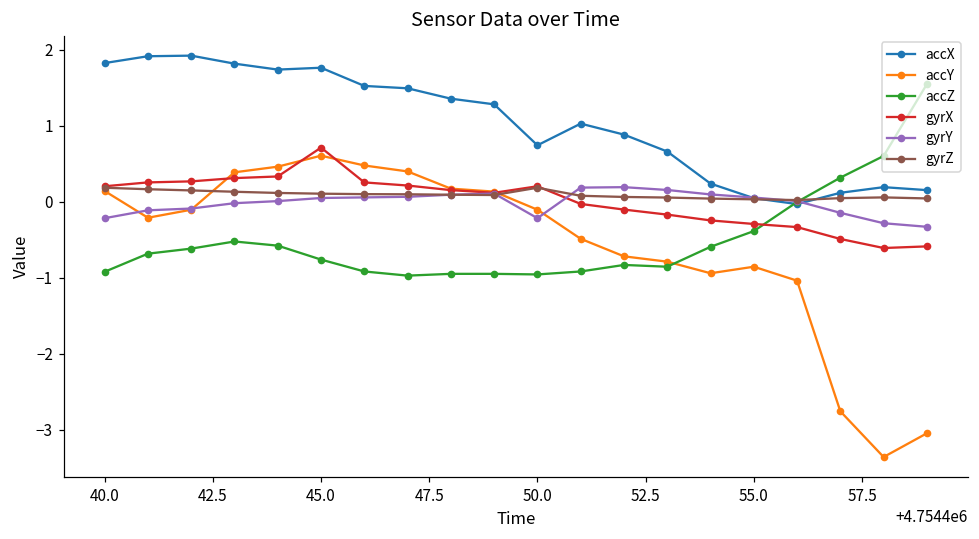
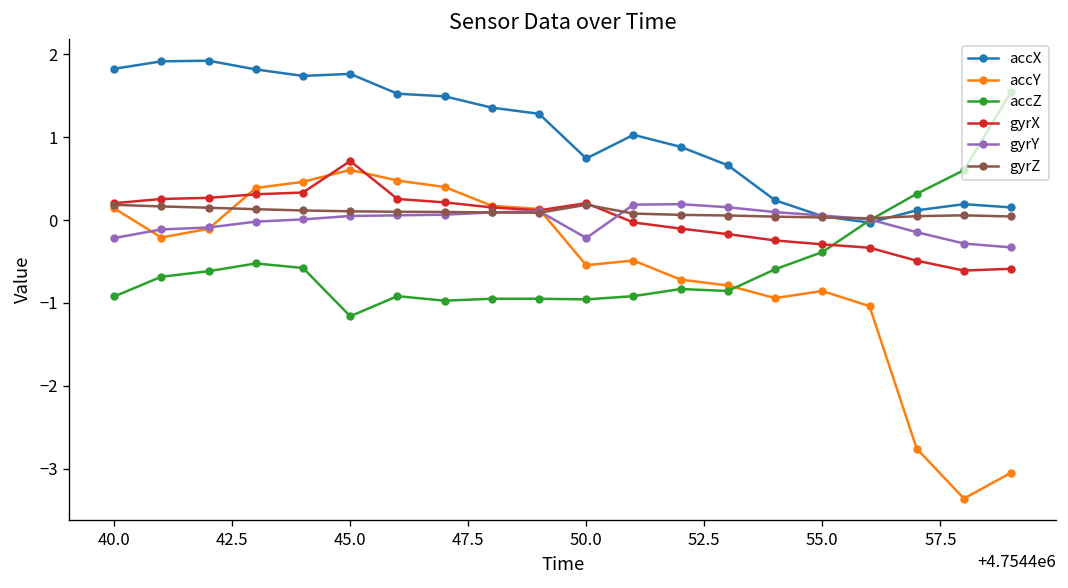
accZ, 45.0: -0.8 -> -1.2
accY, 50.0: -0.1 -> -0.5
